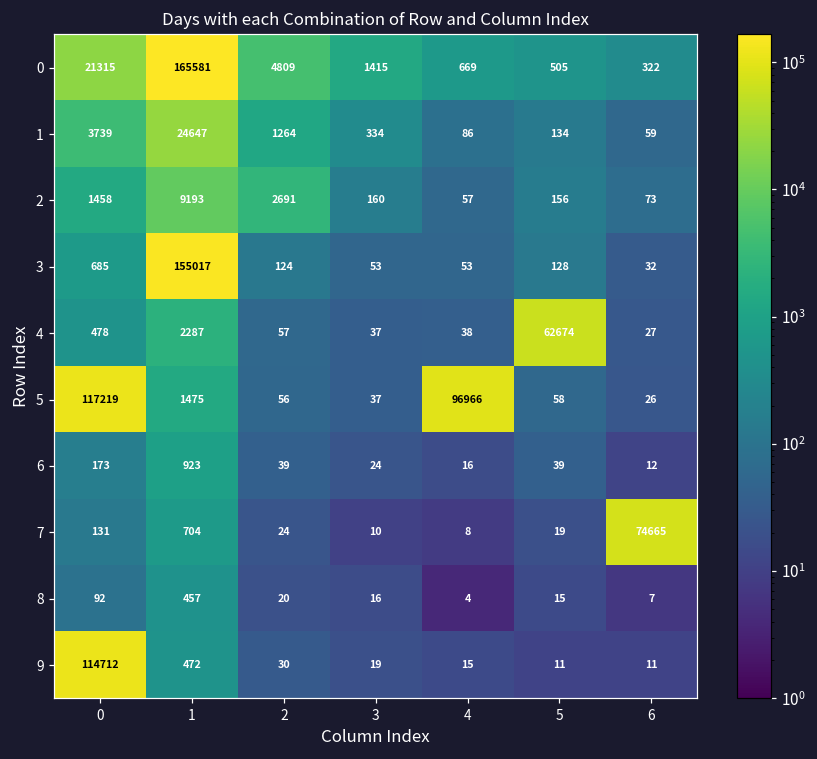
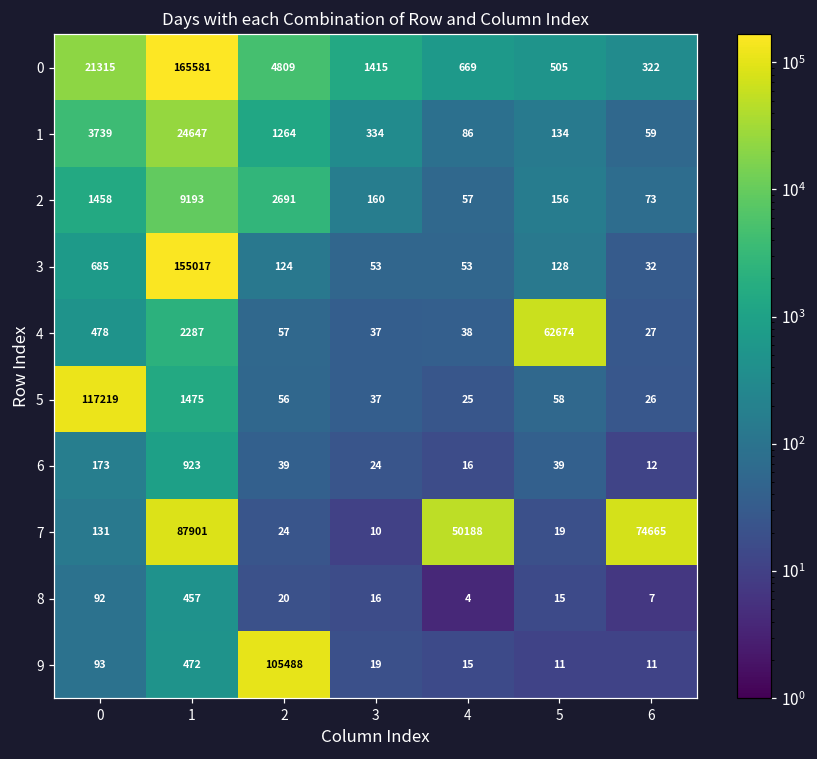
5, 4: 96966 -> 25
7, 1: 704 -> 87901
7, 4: 8 -> 50188
9, 0: 114712 -> 93
9, 2: 30 -> 105488
